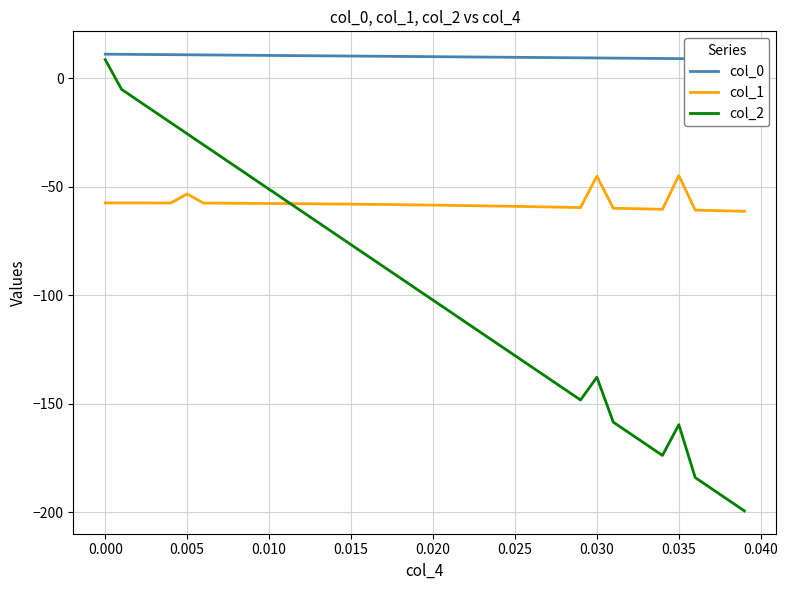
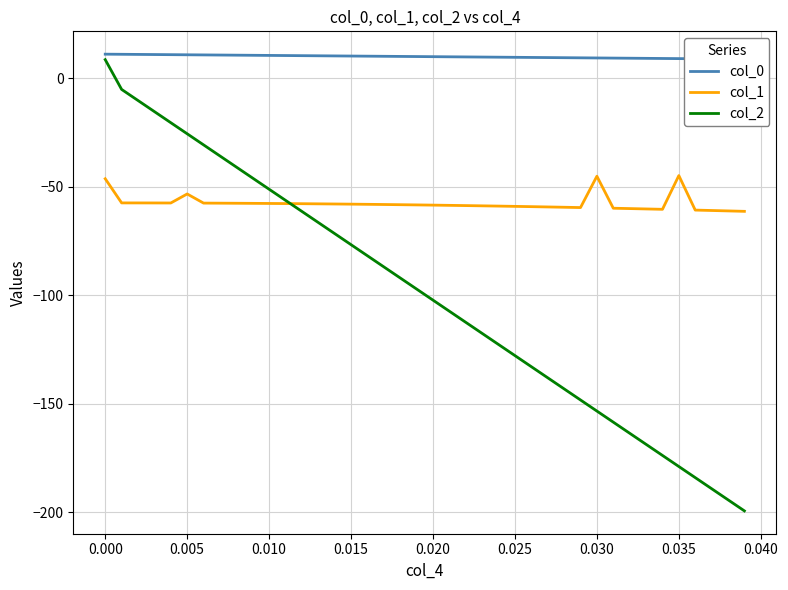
col_1, 0.000: -57 -> -46
col_2, 0.030: -138 -> -153
col_2, 0.035: -160 -> -179
